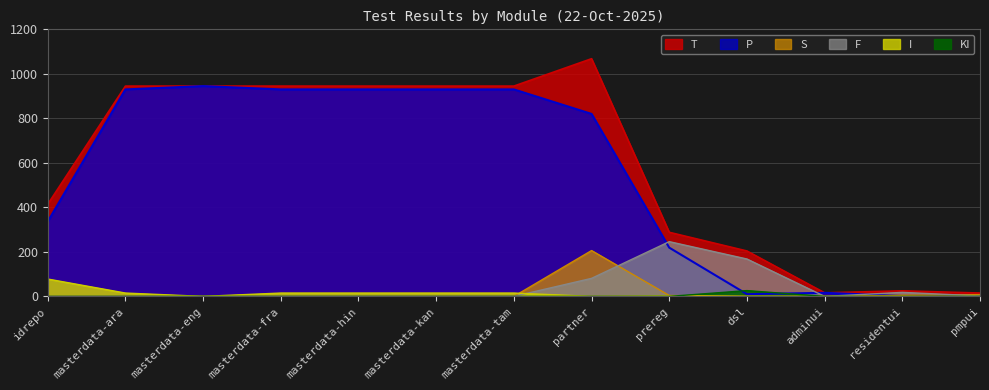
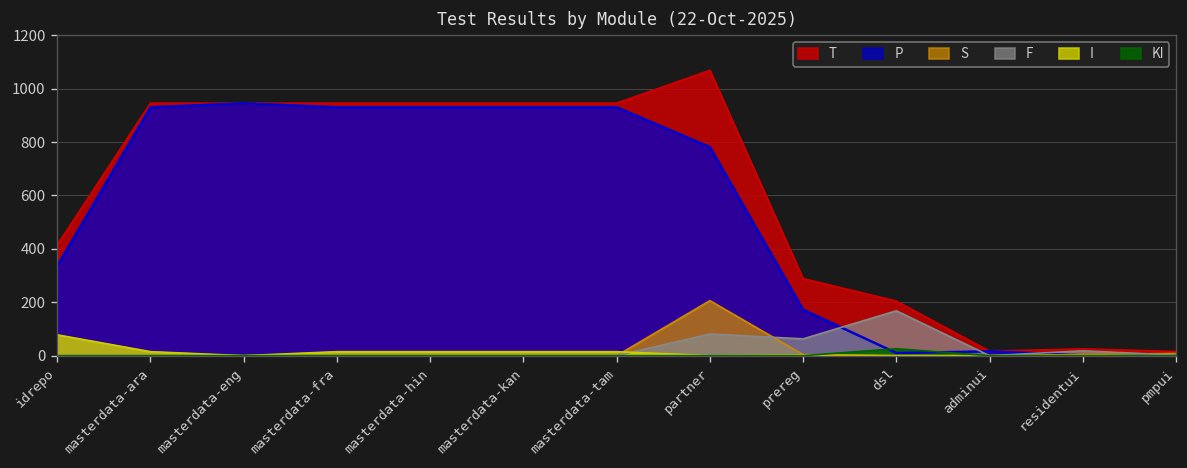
P, partner: 820 -> 780
P, prereg: 220 -> 170
F, prereg: 250 -> 60
